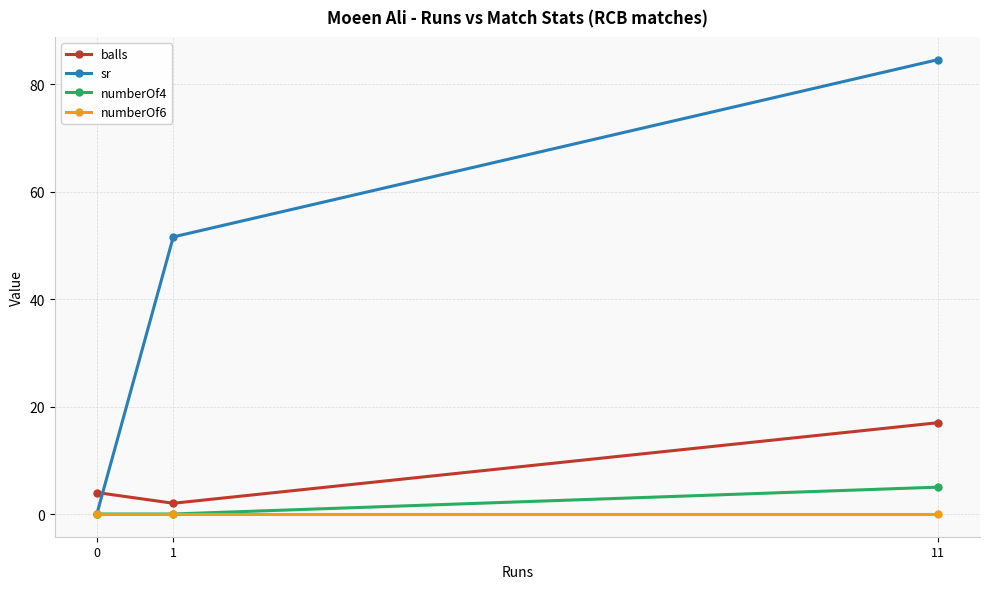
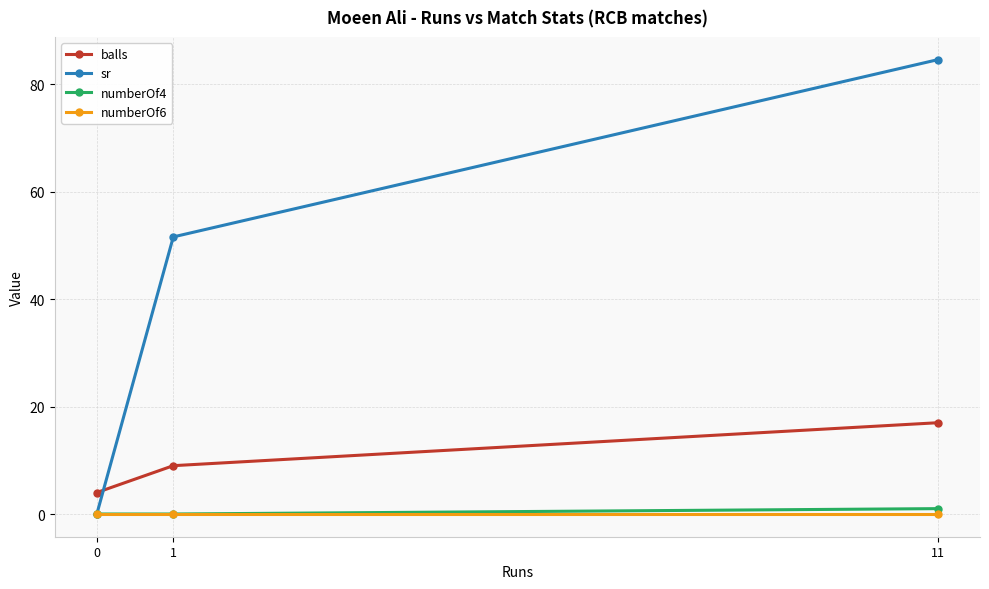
balls, 1: 2 -> 9
numberOf4, 11: 5 -> 1
